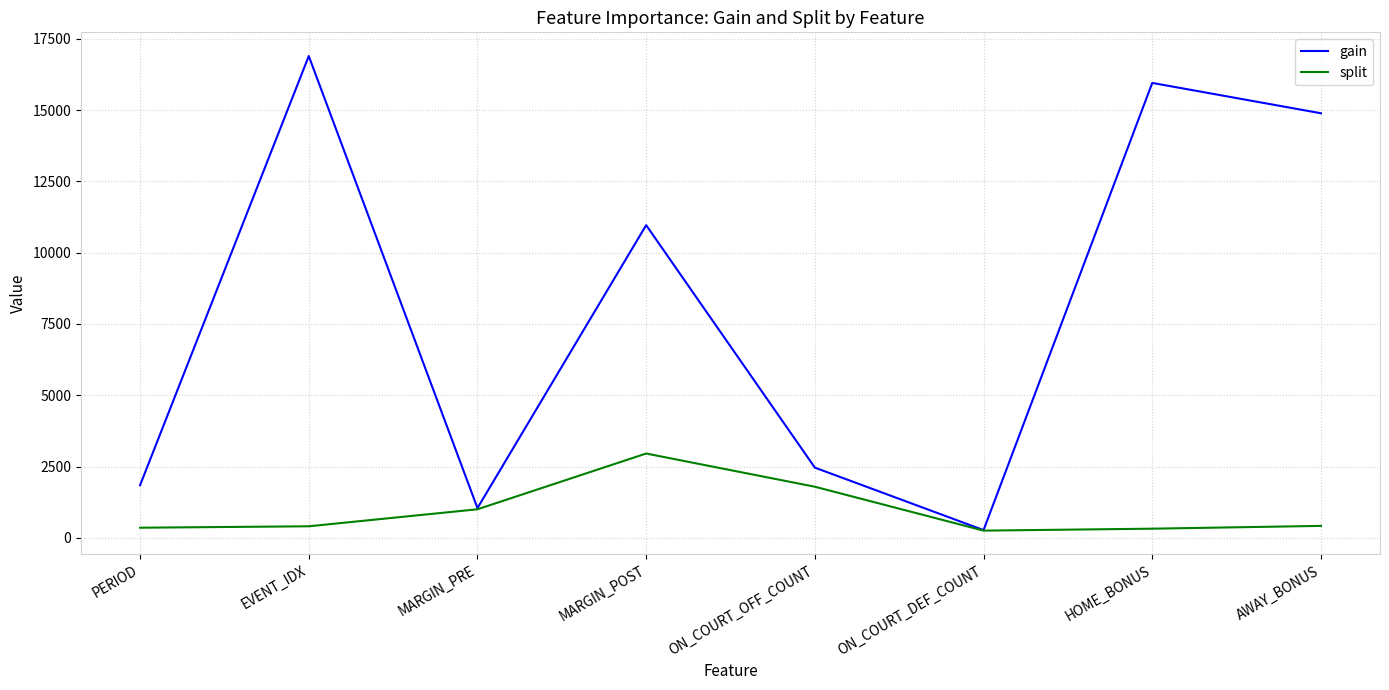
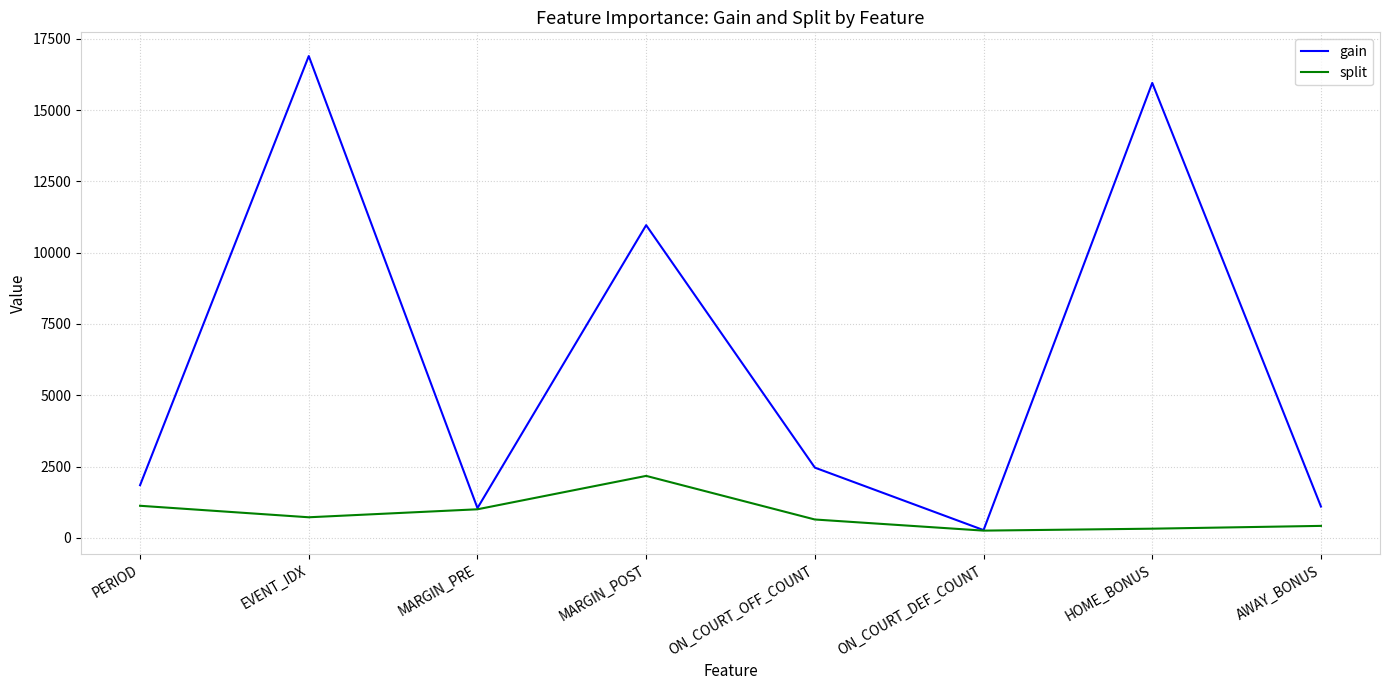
split, PERIOD: 400 -> 1100
split, EVENT_IDX: 400 -> 700
split, MARGIN_POST: 3000 -> 2200
split, ON_COURT_OFF_COUNT: 1800 -> 600
gain, AWAY_BONUS: 14900 -> 1100
